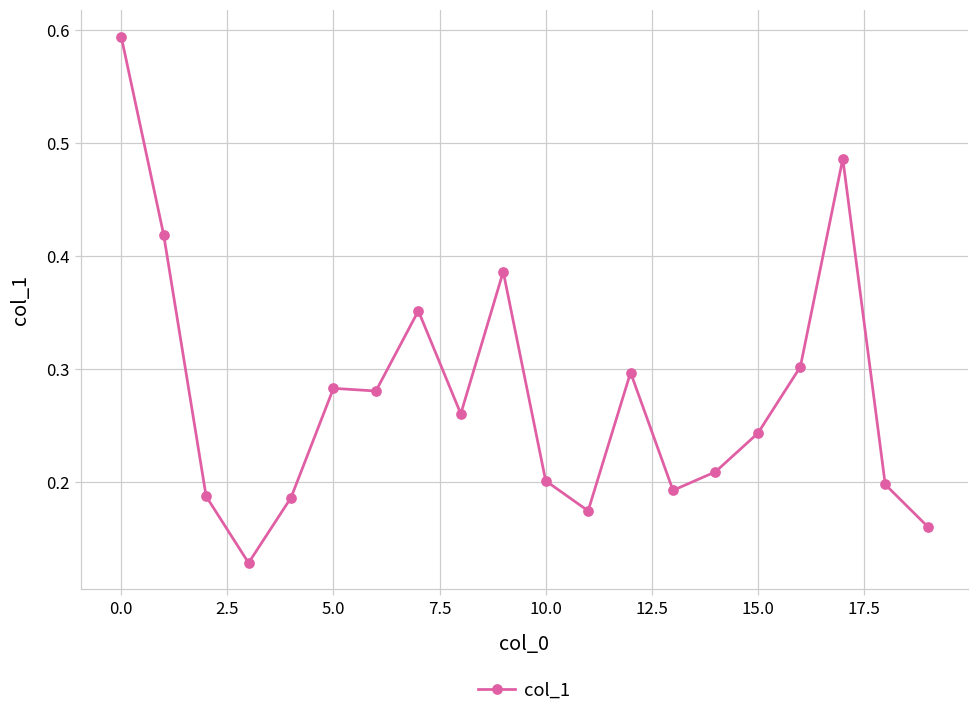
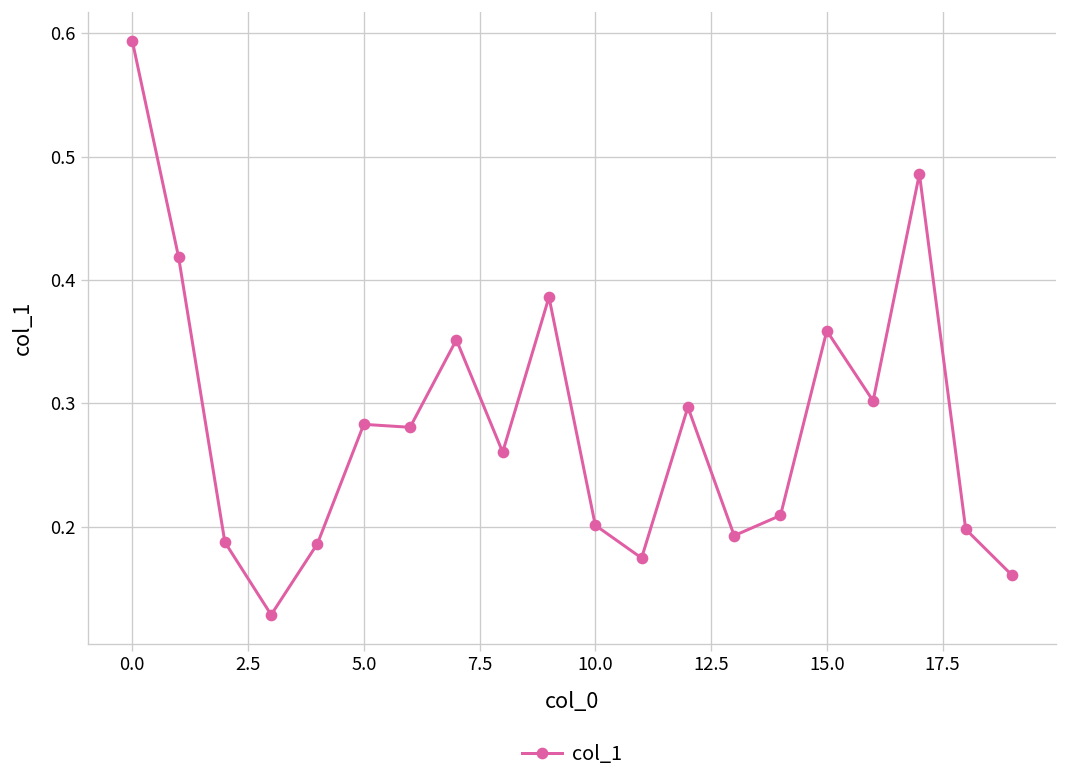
15.0: 0.243 -> 0.359
